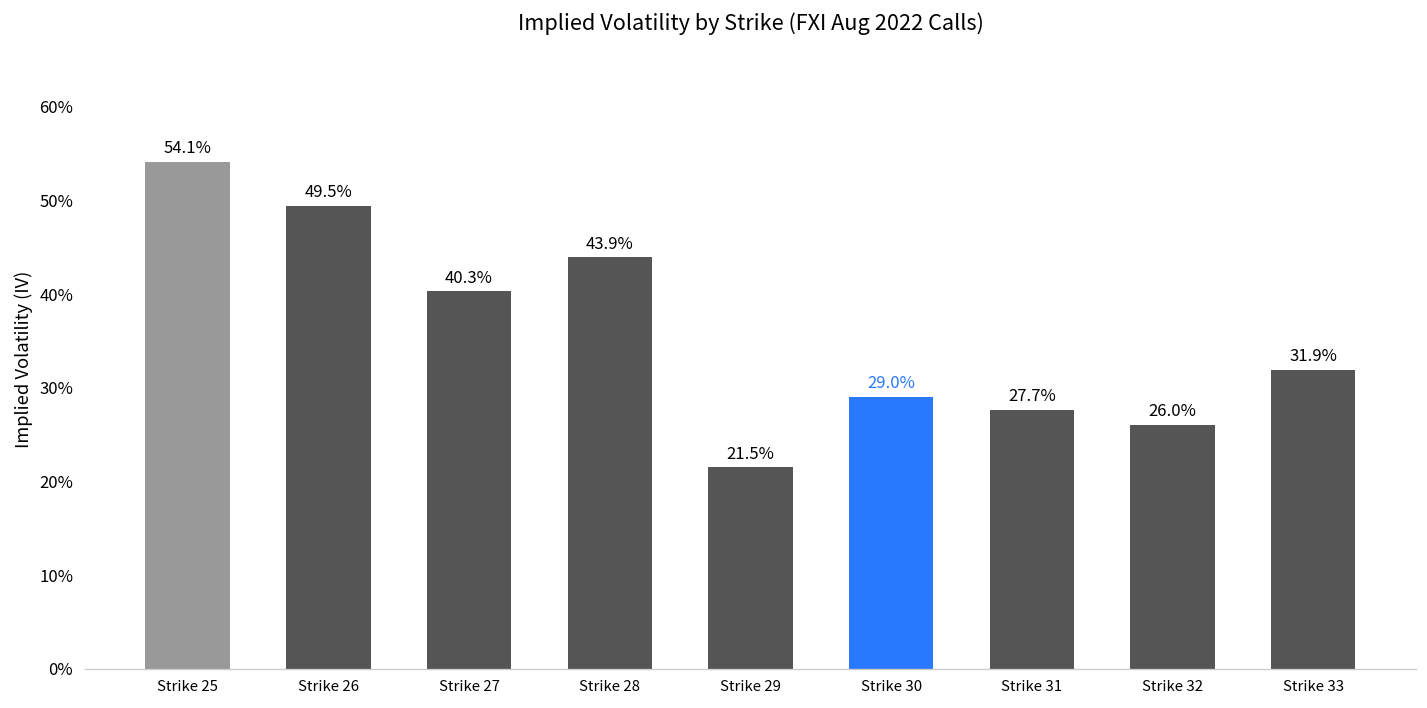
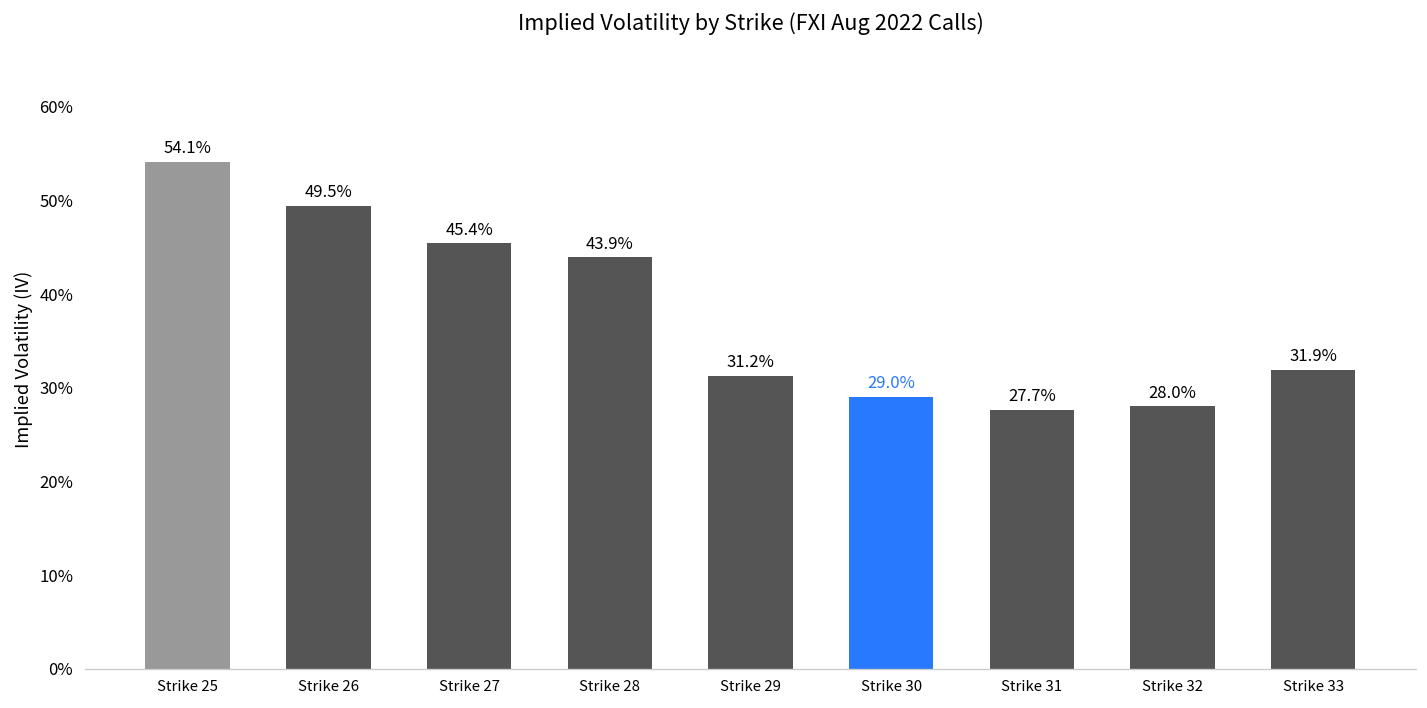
Strike 27: 40.3% -> 45.4%
Strike 29: 21.5% -> 31.2%
Strike 32: 26.0% -> 28.0%
